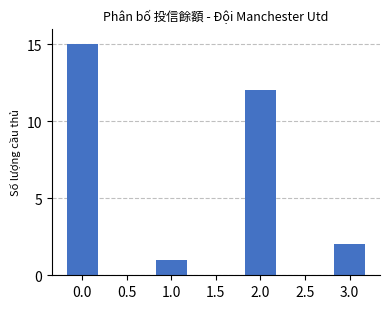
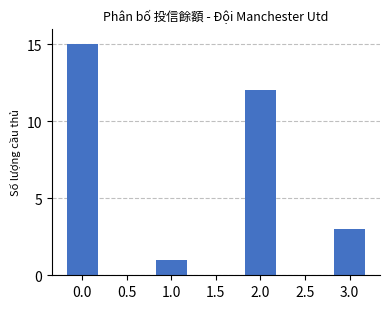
3.0: 2 -> 3
